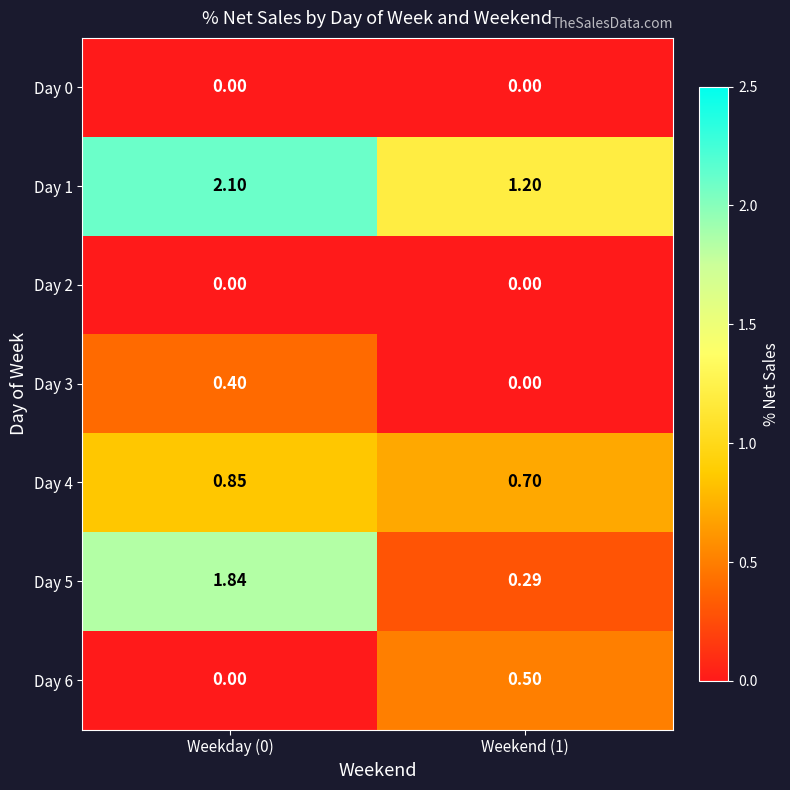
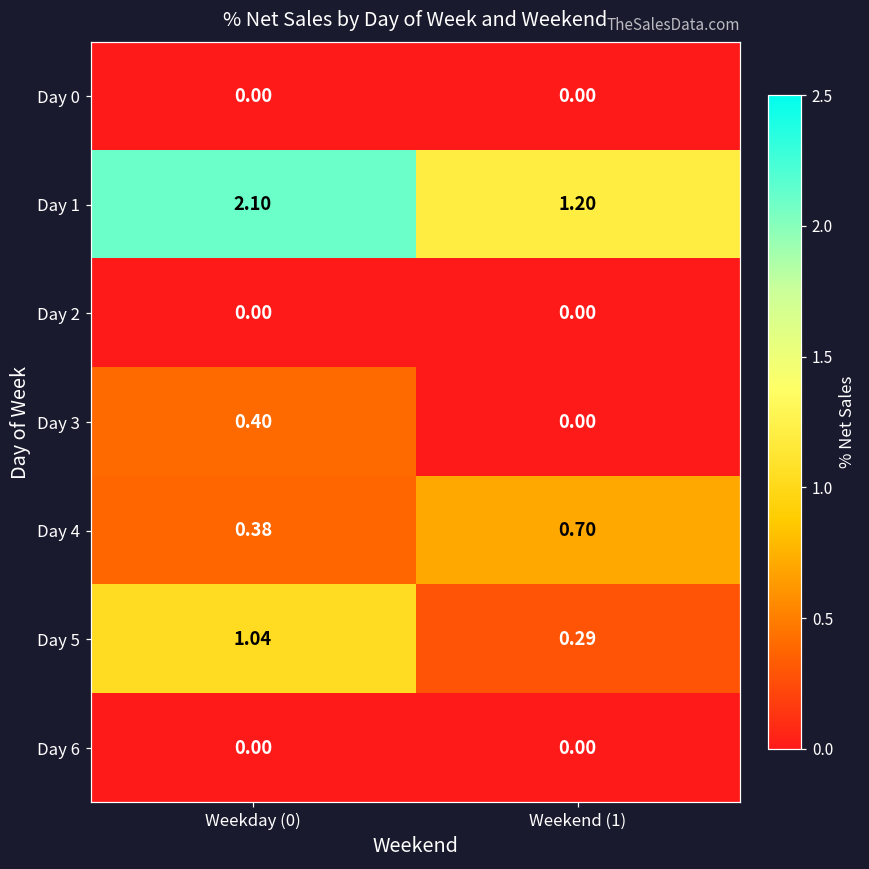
Day 4, Weekday (0): 0.85 -> 0.38
Day 5, Weekday (0): 1.84 -> 1.04
Day 6, Weekend (1): 0.50 -> 0.00
